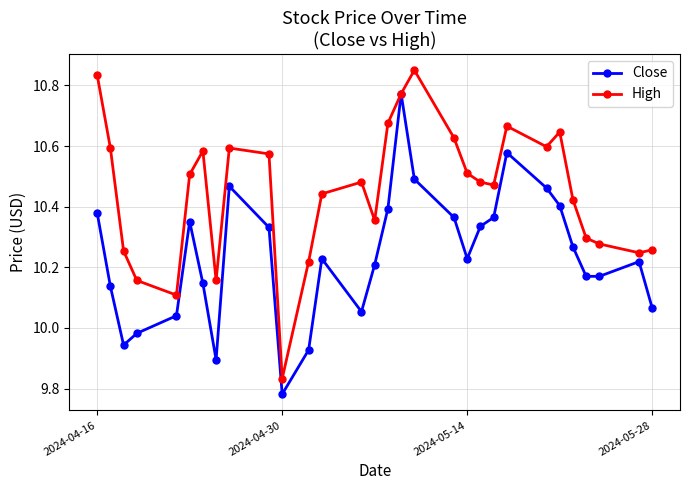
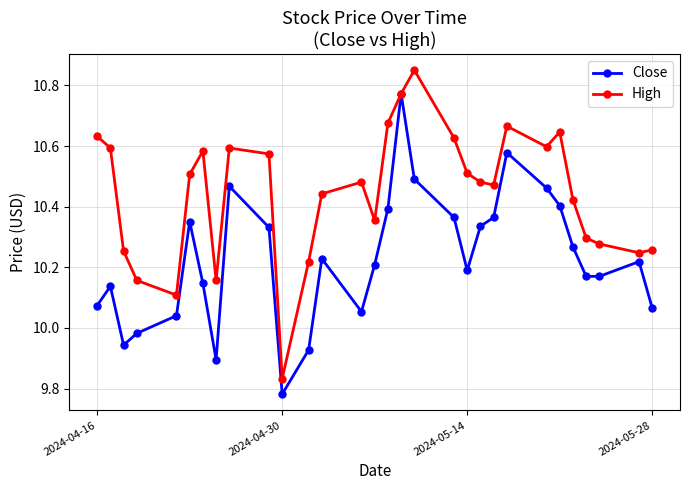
Close, 2024-04-16: 10.38 -> 10.07
High, 2024-04-16: 10.83 -> 10.63
Close, 2024-05-14: 10.23 -> 10.19
